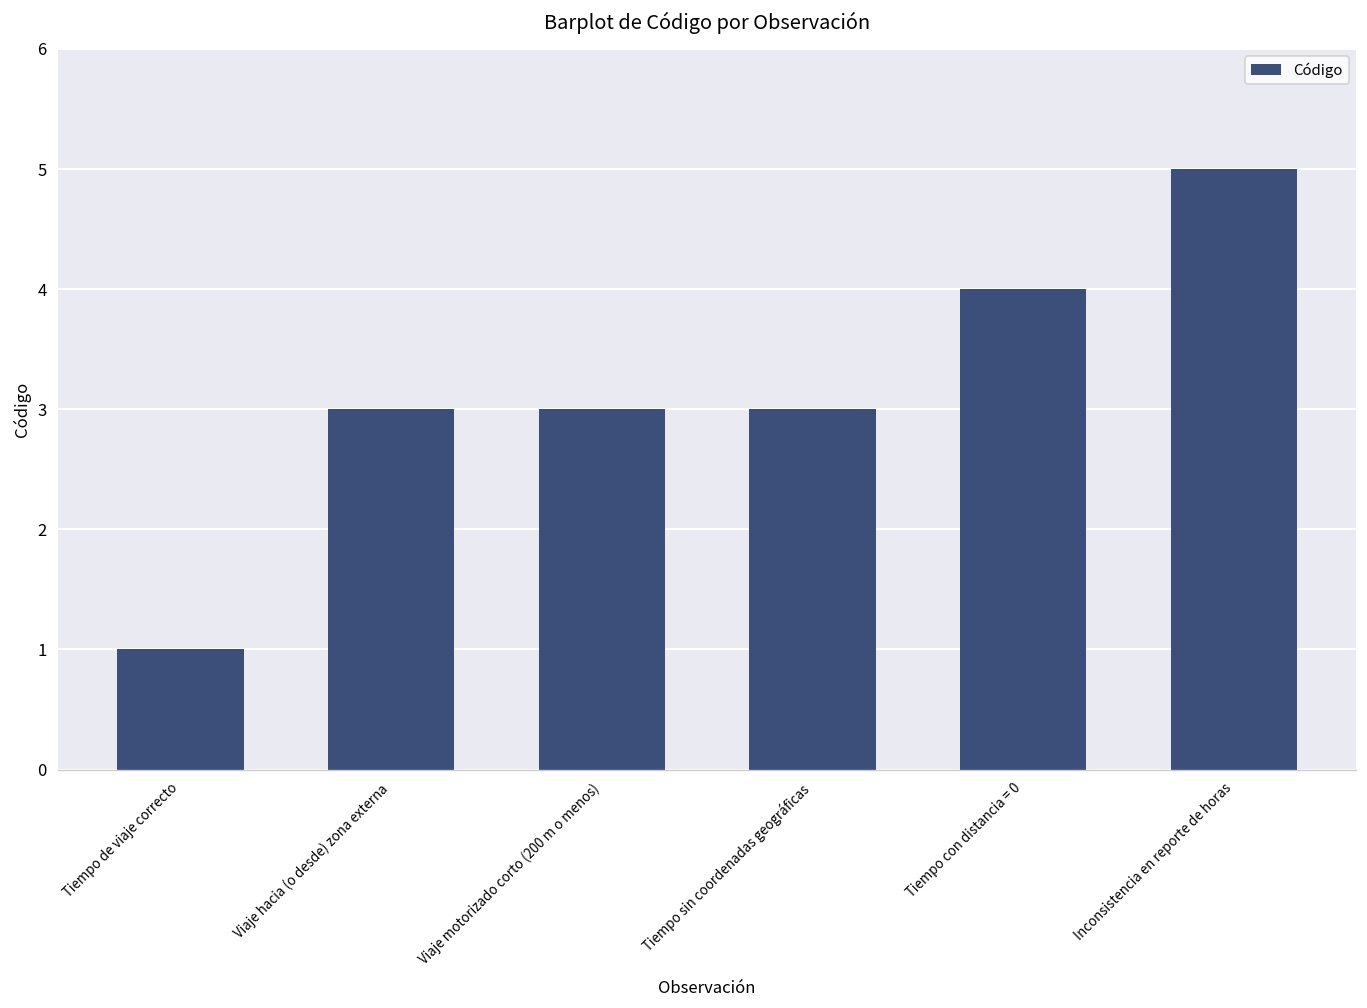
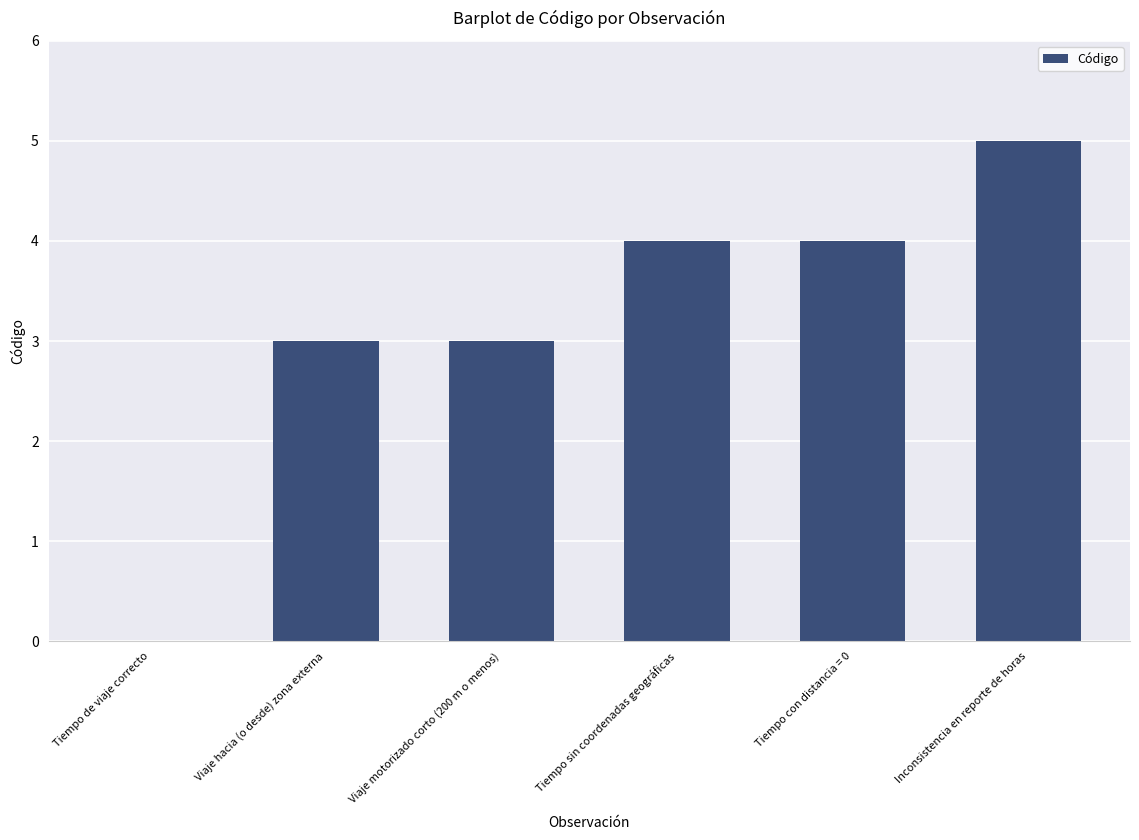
Tiempo de viaje correcto: 1 -> 0
Tiempo sin coordenadas geográficas: 3 -> 4
